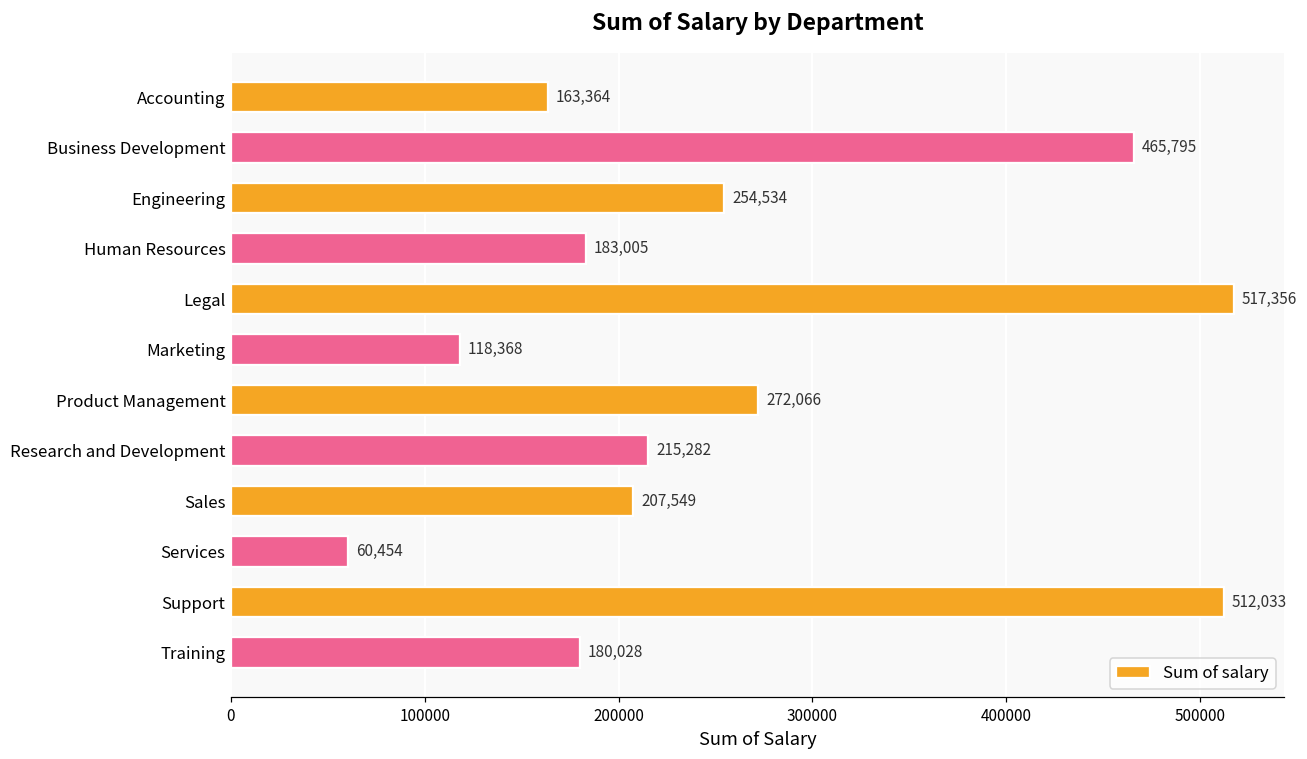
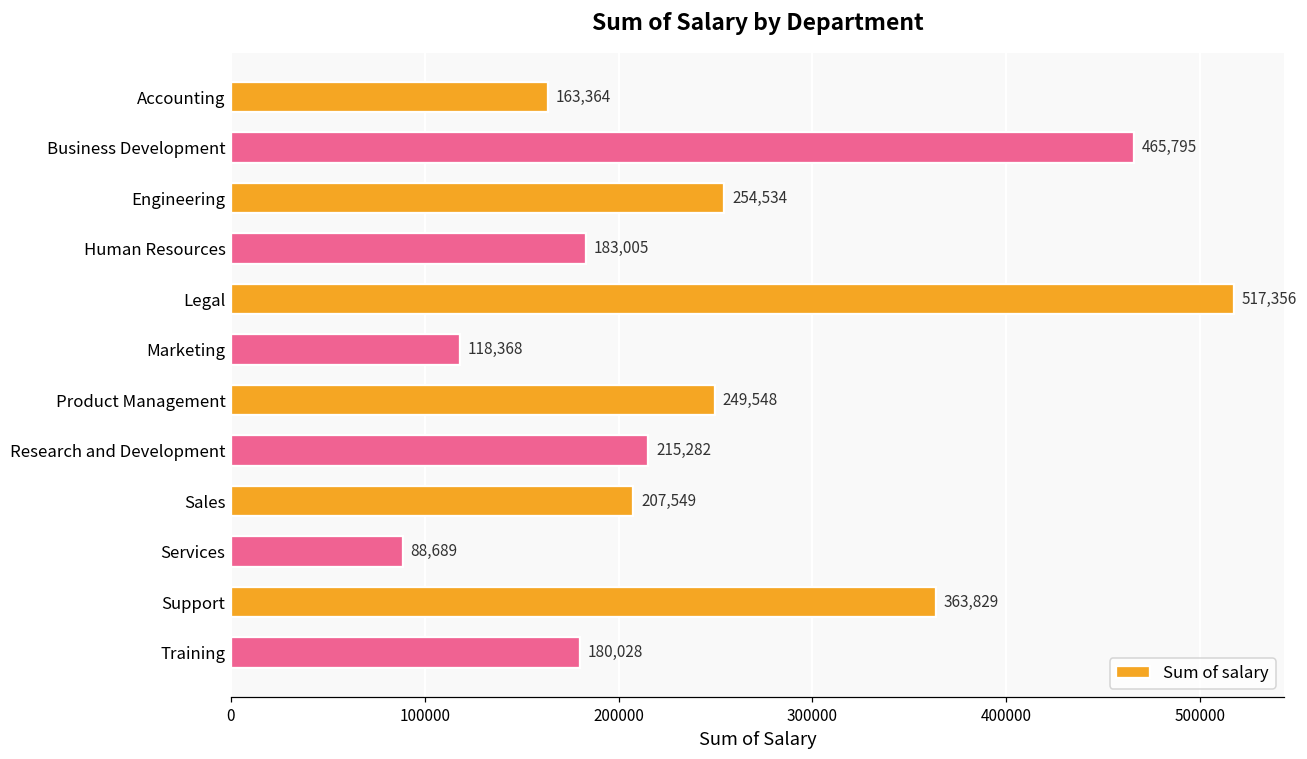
Product Management: 272,066 -> 249,548
Services: 60,454 -> 88,689
Support: 512,033 -> 363,829
